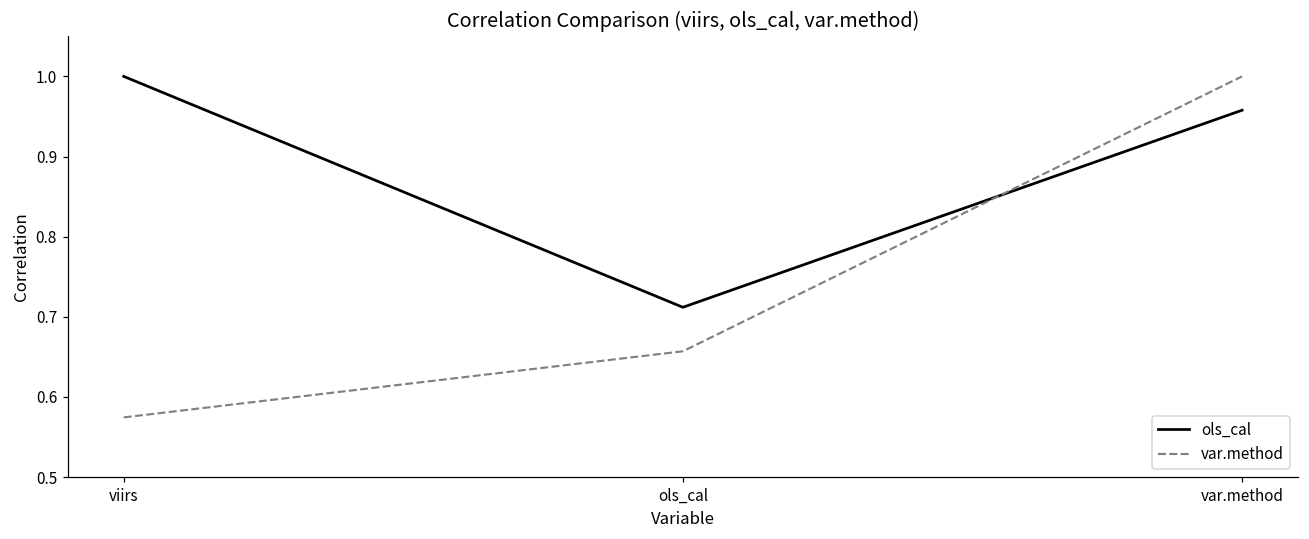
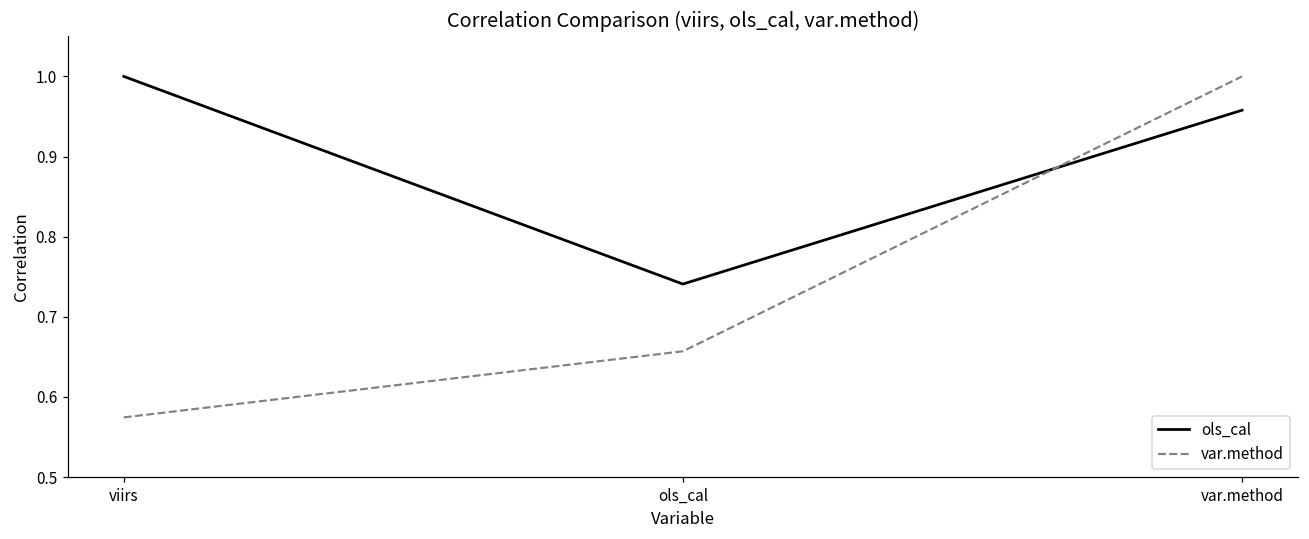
ols_cal, ols_cal: 0.71 -> 0.74
